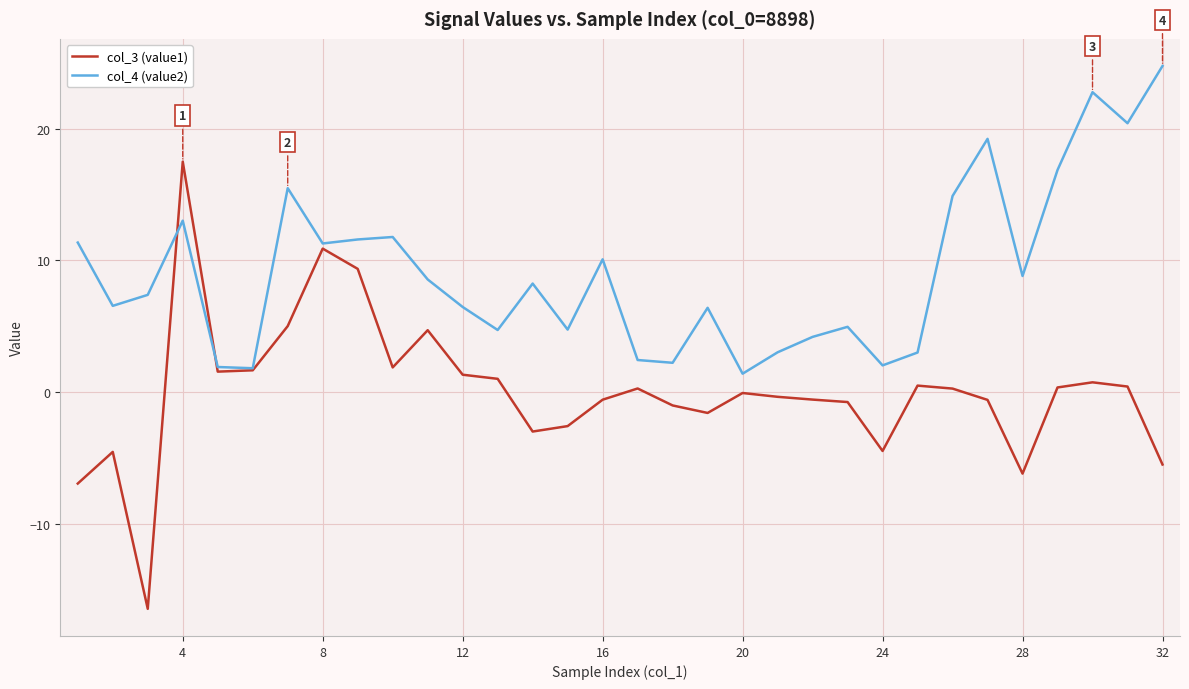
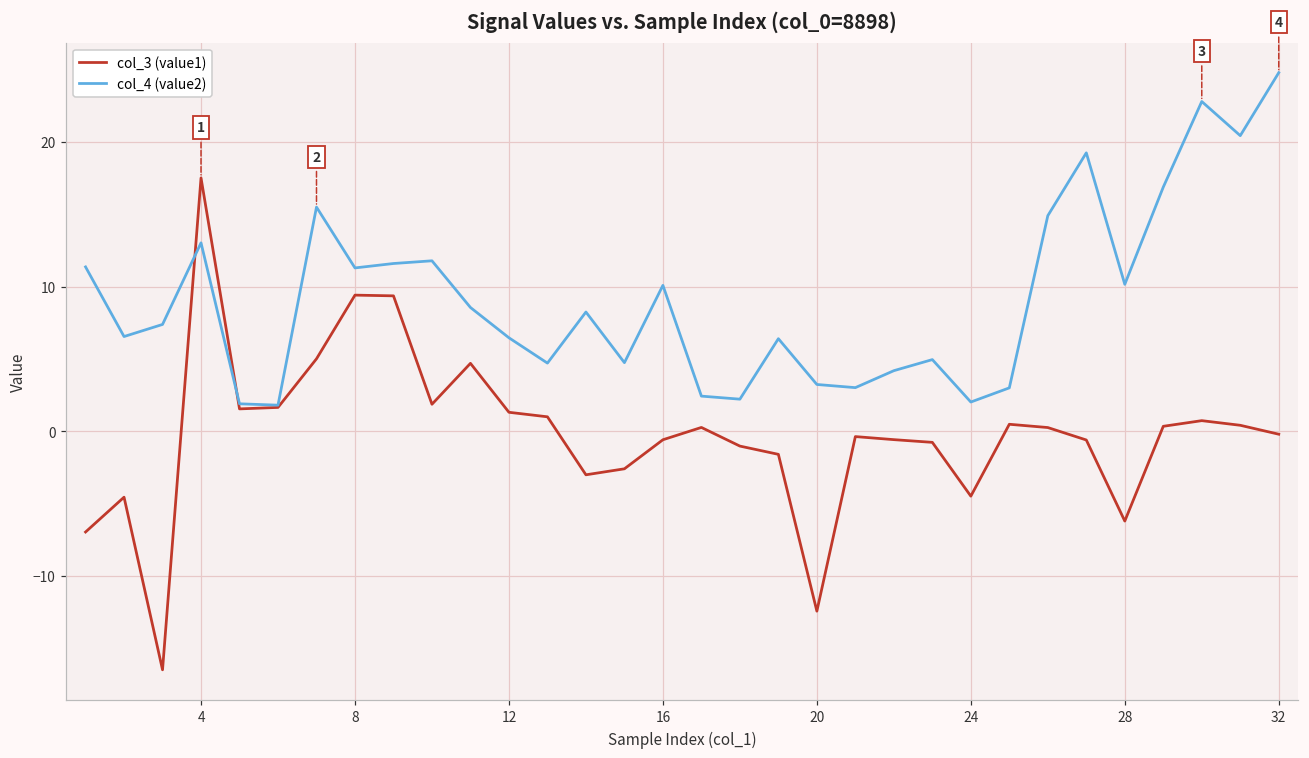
col_3 (value1), 8: 10.9 -> 9.4
col_3 (value1), 20: -0.1 -> -12.4
col_4 (value2), 20: 1.4 -> 3.2
col_4 (value2), 28: 8.8 -> 10.2
col_3 (value1), 32: -5.5 -> -0.2
